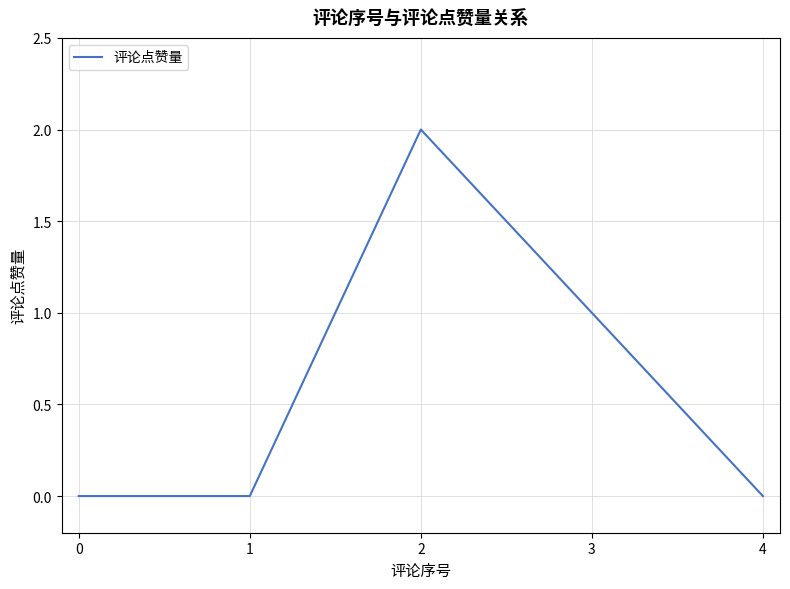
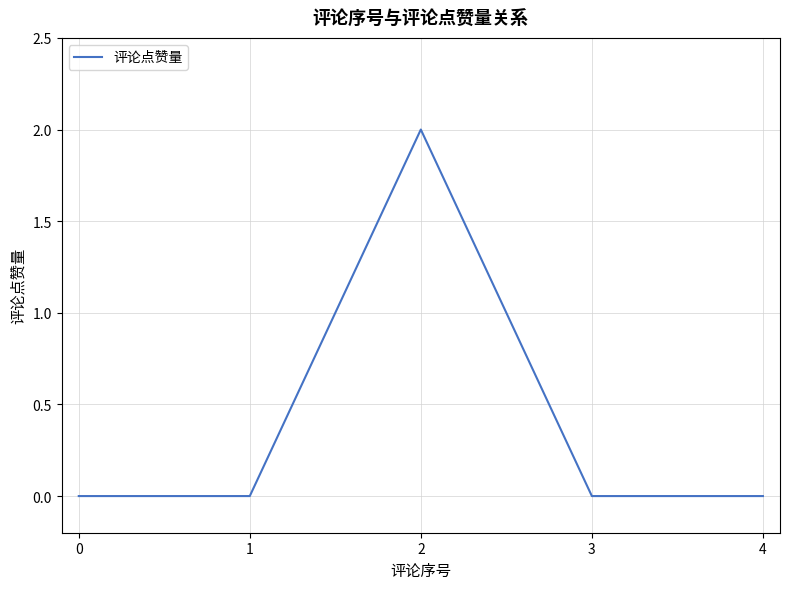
3: 1 -> 0
